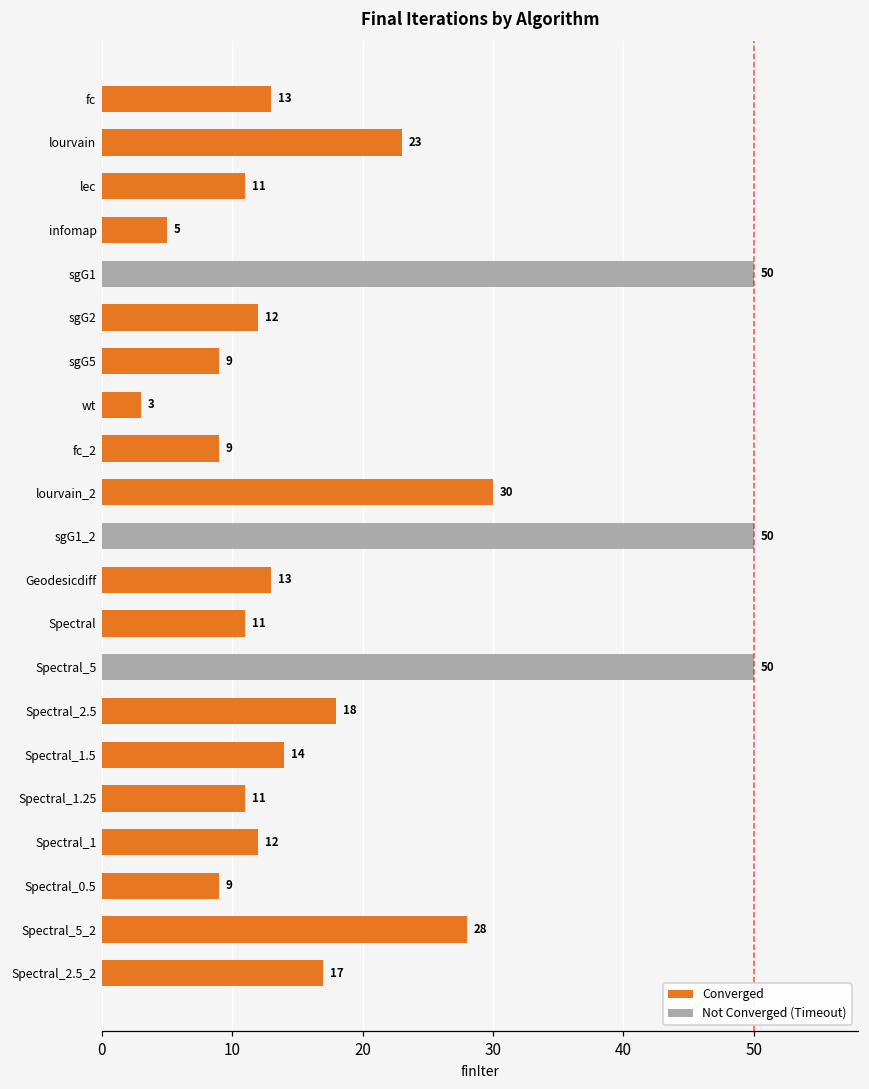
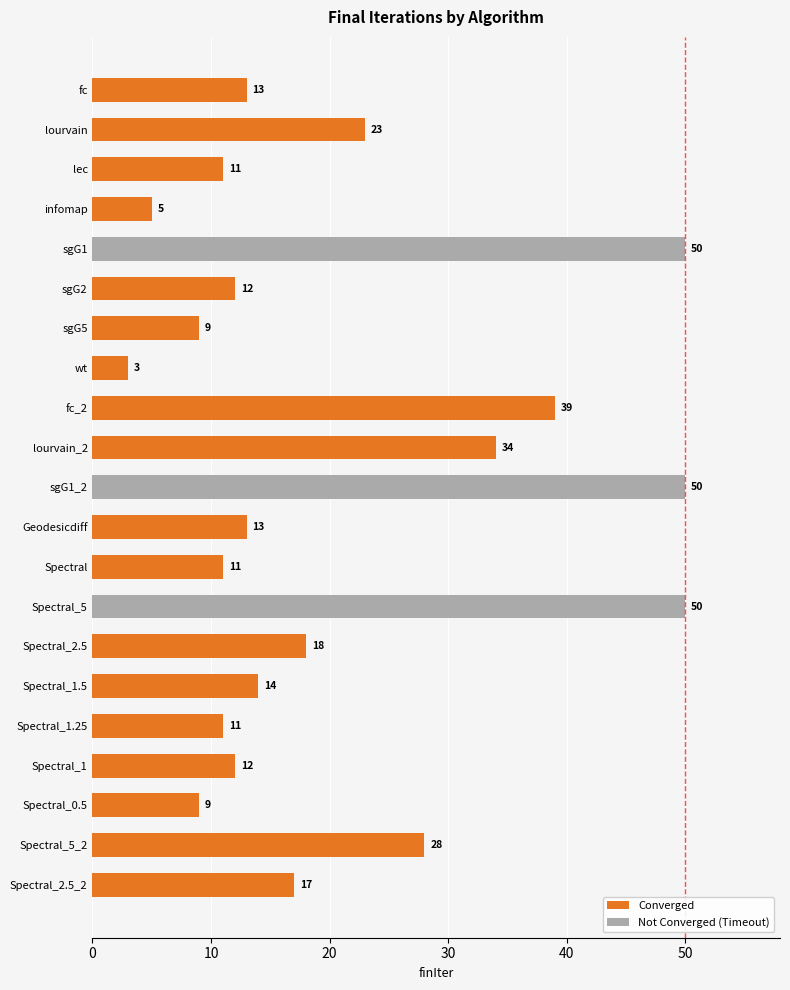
fc_2: 9 -> 39
lourvain_2: 30 -> 34
